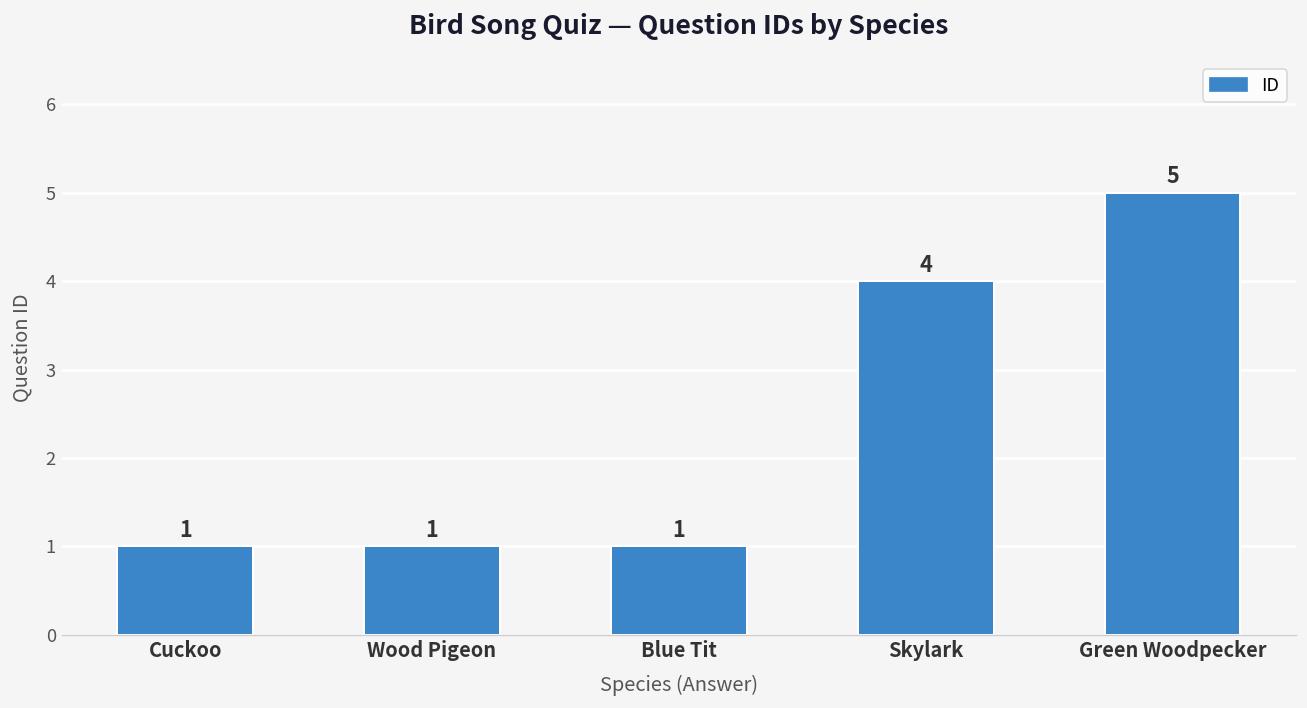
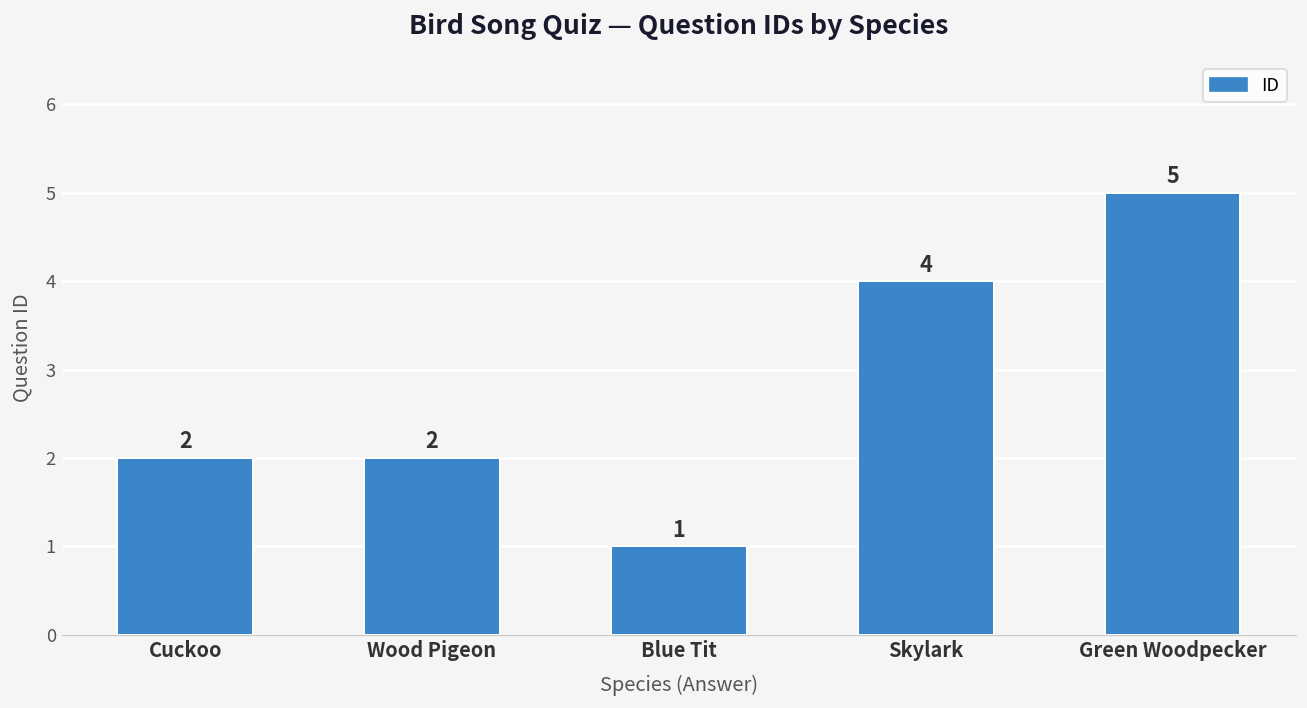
Cuckoo: 1 -> 2
Wood Pigeon: 1 -> 2
